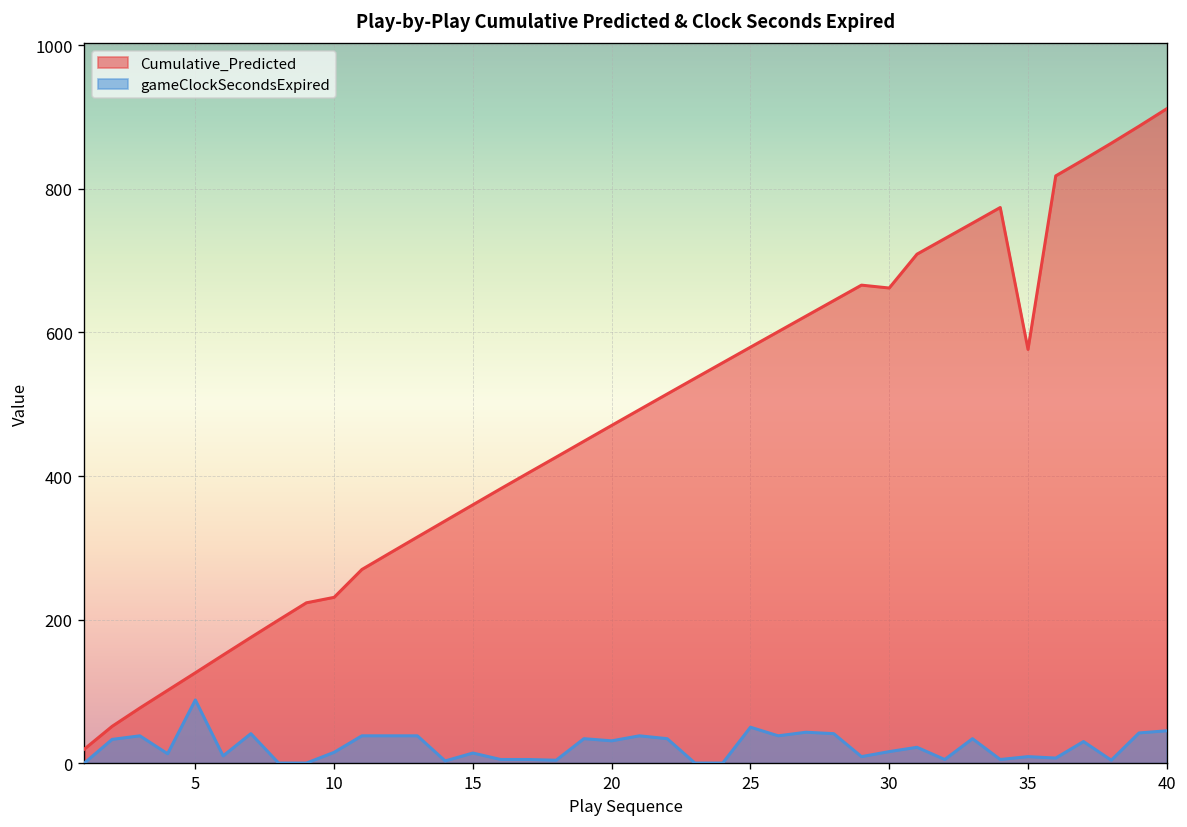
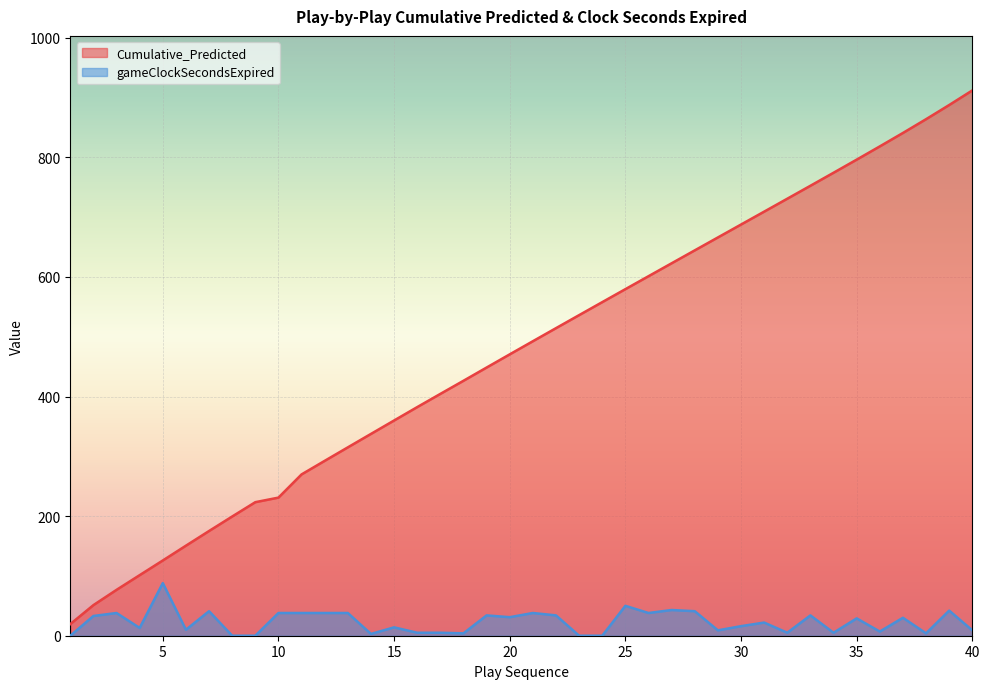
gameClockSecondsExpired, 10: 20 -> 40
Cumulative_Predicted, 30: 660 -> 690
Cumulative_Predicted, 35: 580 -> 800
gameClockSecondsExpired, 35: 10 -> 30
gameClockSecondsExpired, 40: 50 -> 10
